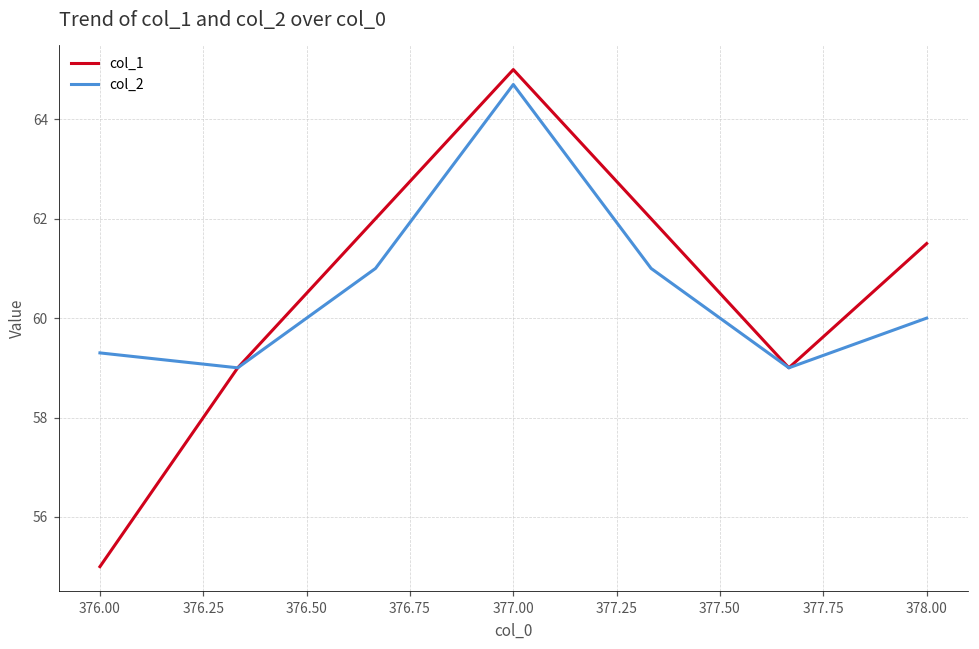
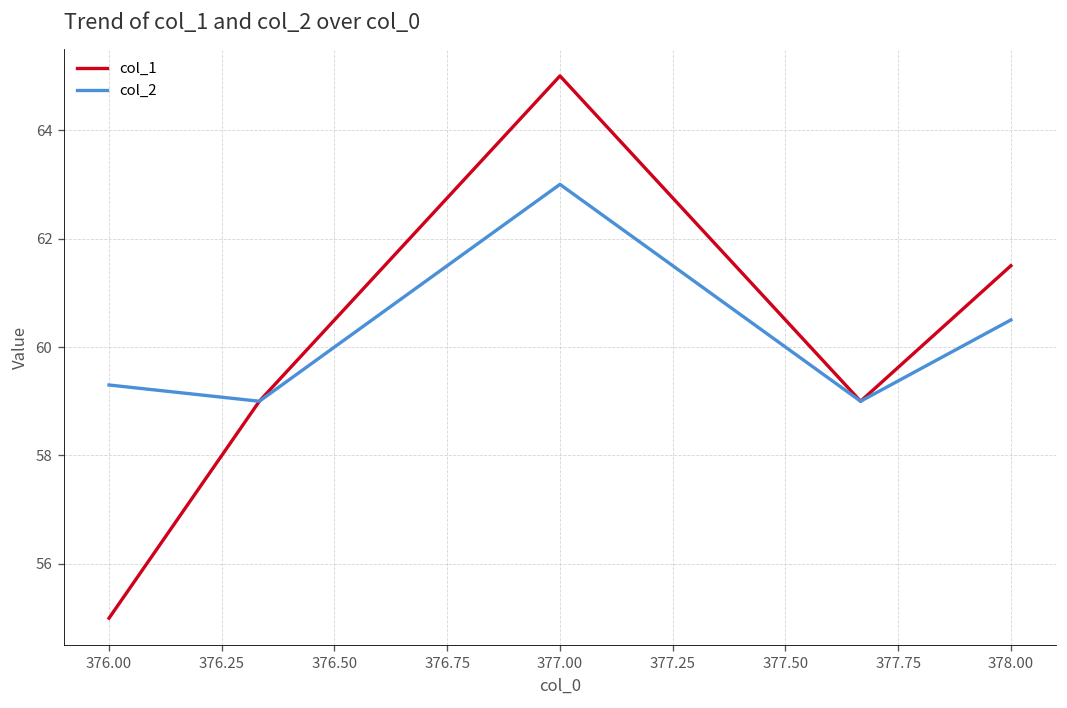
col_2, 377.00: 64.7 -> 63.0
col_2, 378.00: 60.0 -> 60.5
